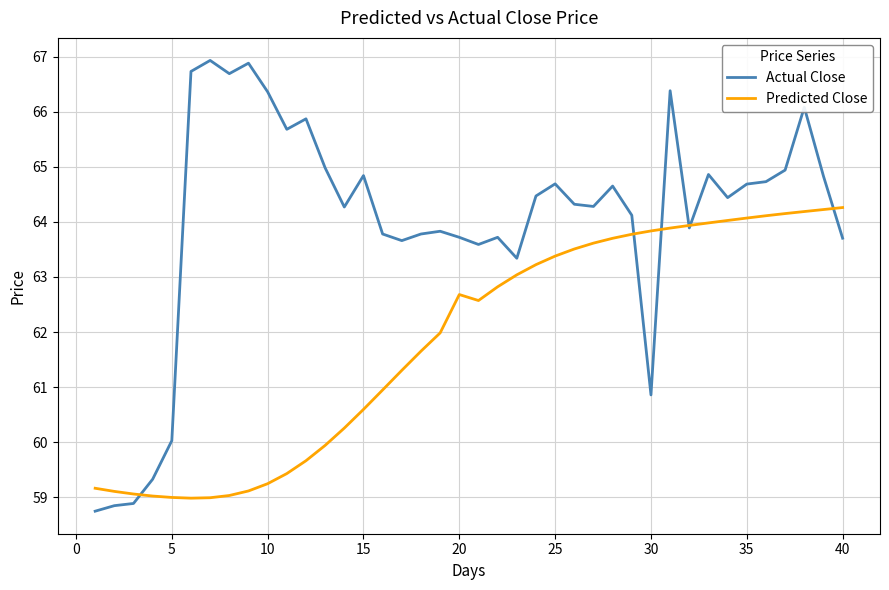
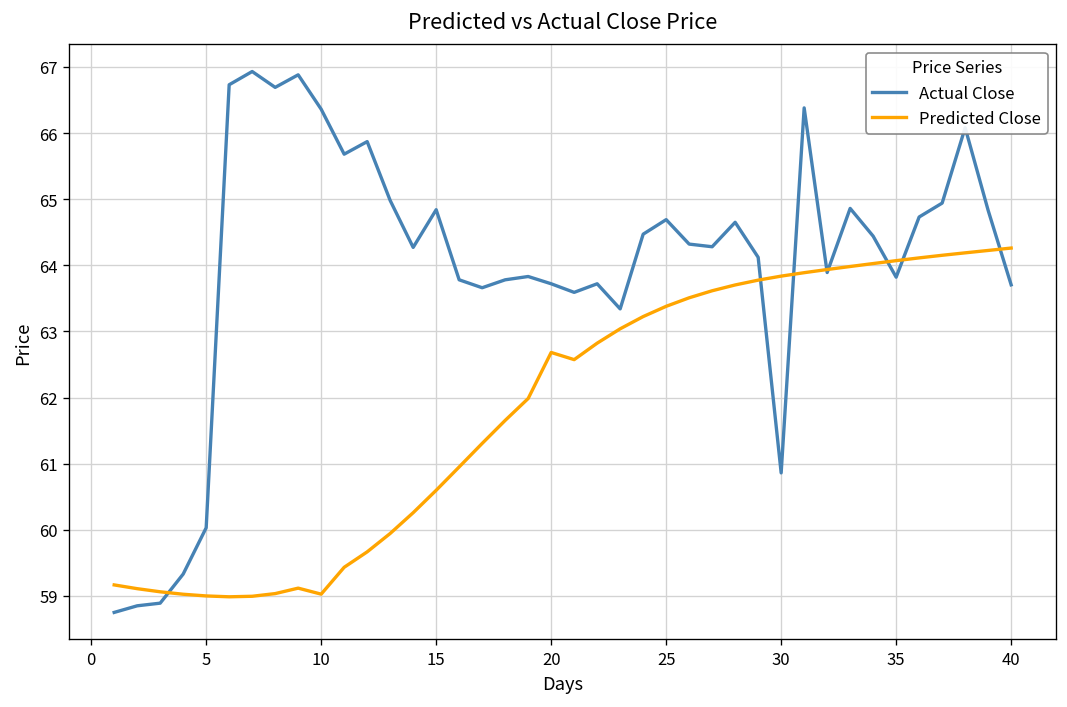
Predicted Close, 10: 59.2 -> 59.0
Actual Close, 35: 64.7 -> 63.8
